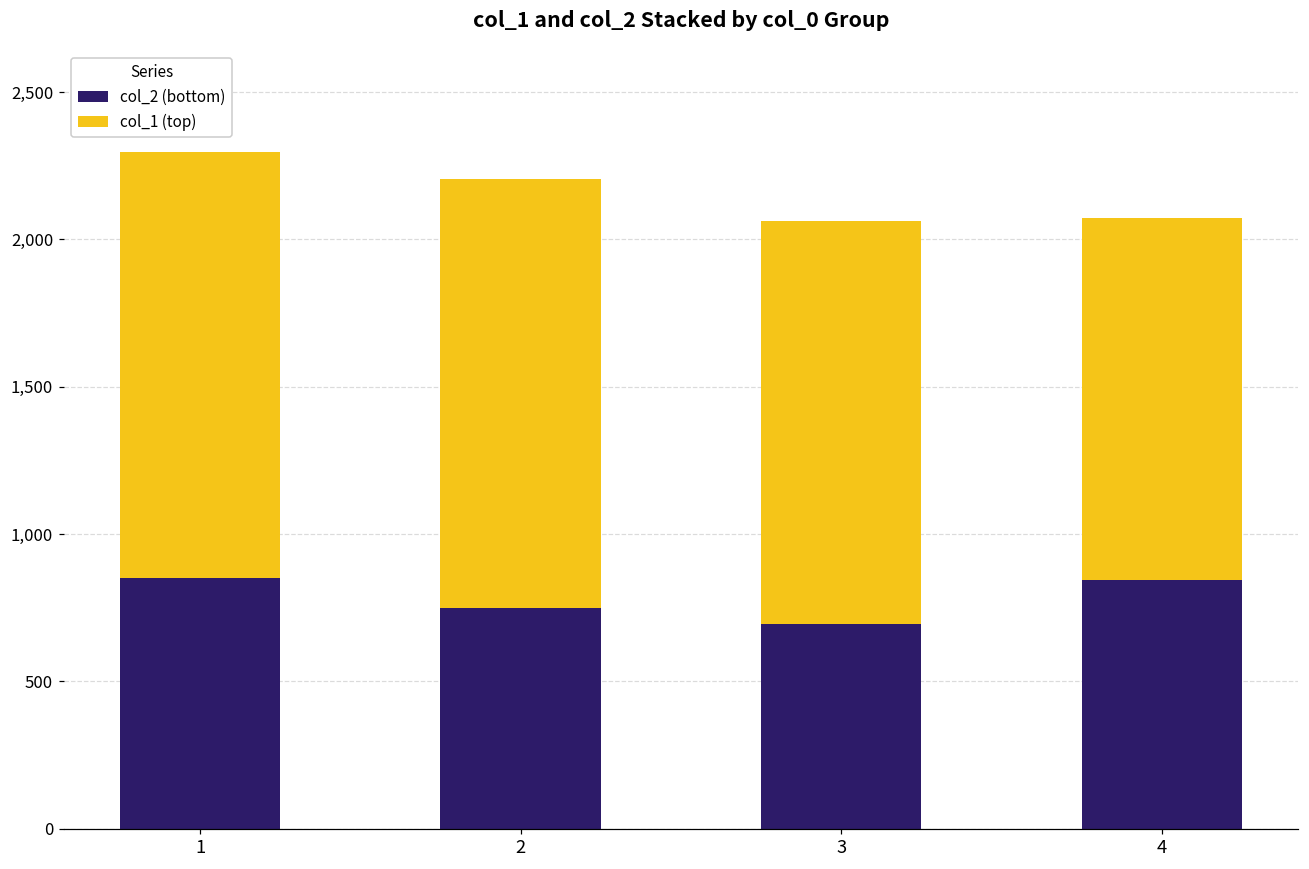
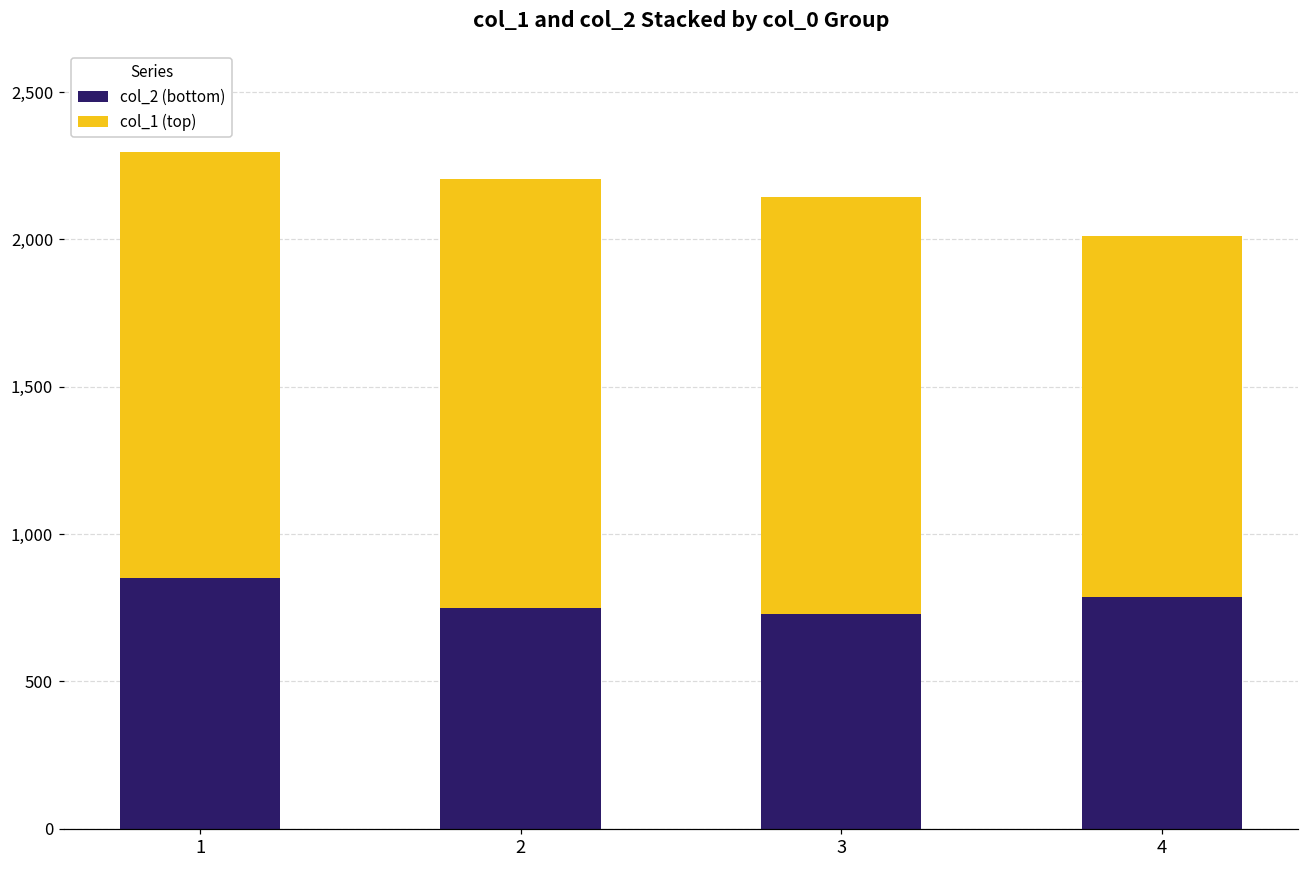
col_2 (bottom), 3: 700 -> 730
col_1 (top), 3: 1,370 -> 1,410
col_2 (bottom), 4: 850 -> 790
